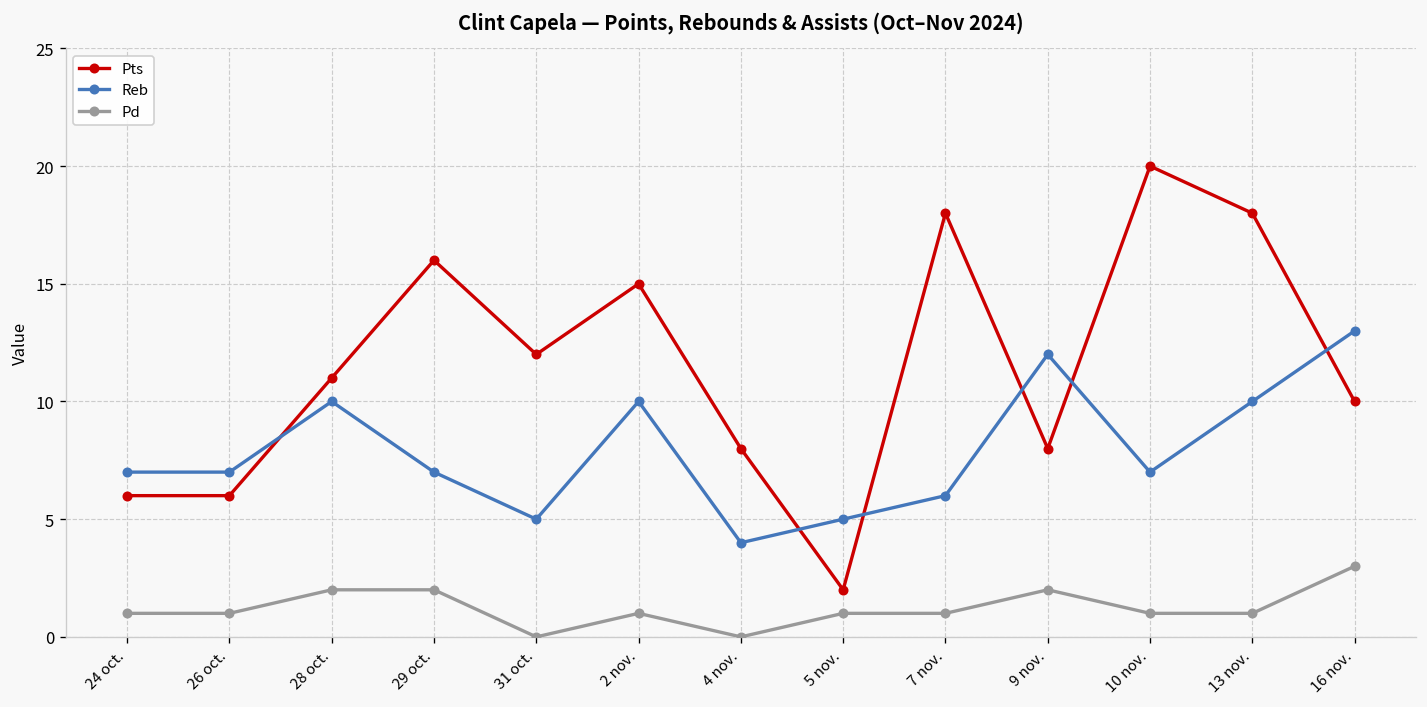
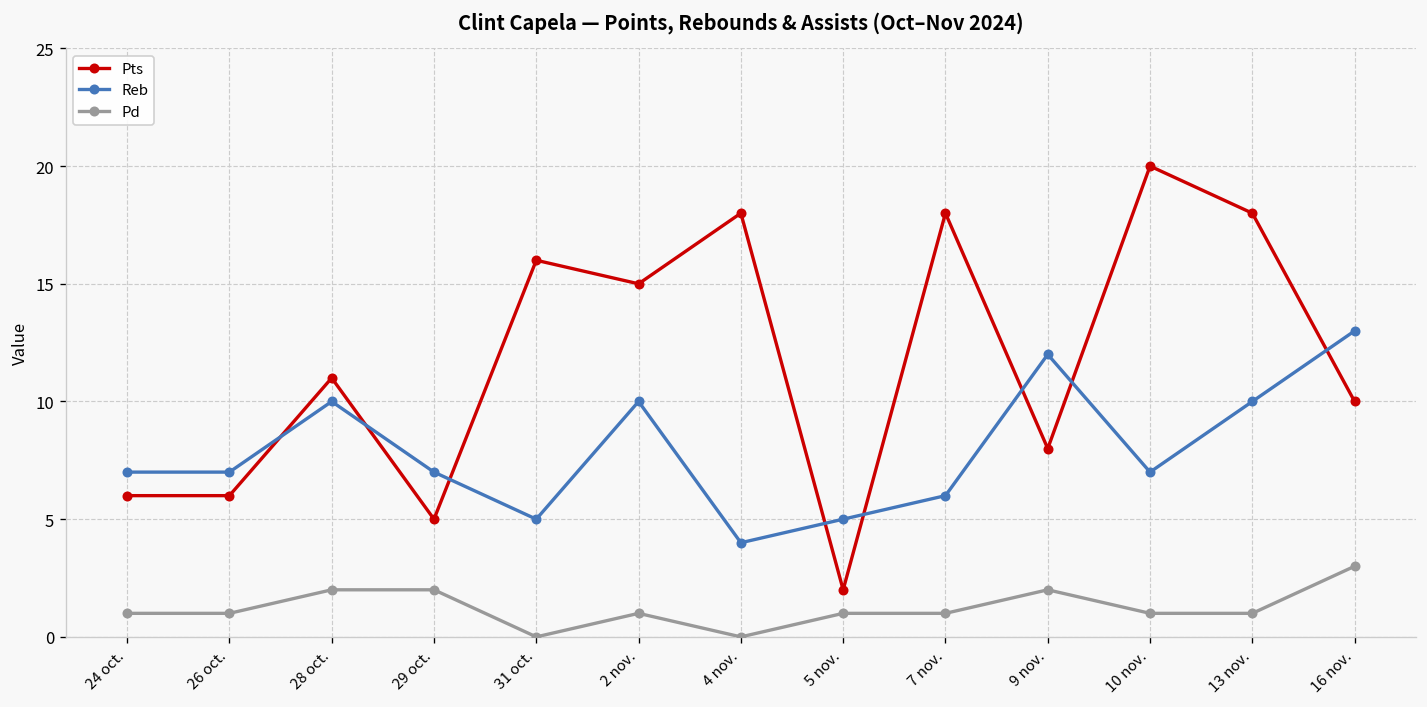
Pts, 29 oct.: 16 -> 5
Pts, 31 oct.: 12 -> 16
Pts, 4 nov.: 8 -> 18
